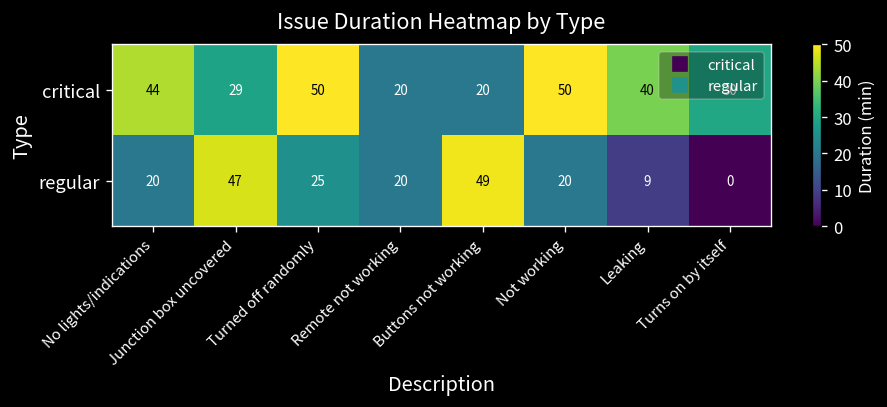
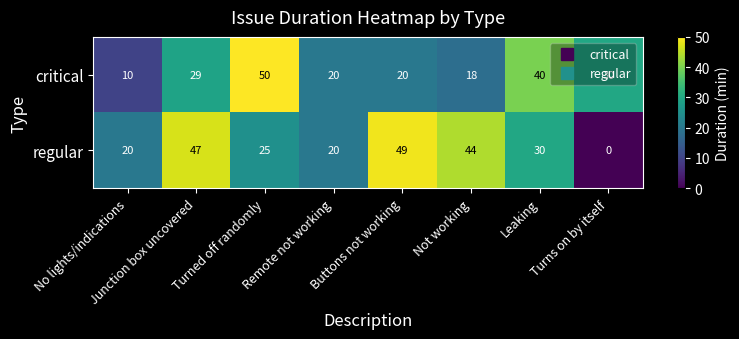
critical, No lights/indications: 44 -> 10
critical, Not working: 50 -> 18
regular, Not working: 20 -> 44
regular, Leaking: 9 -> 30
